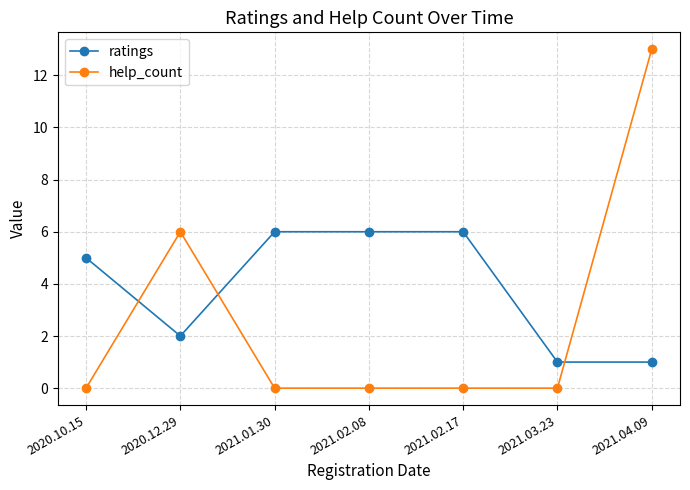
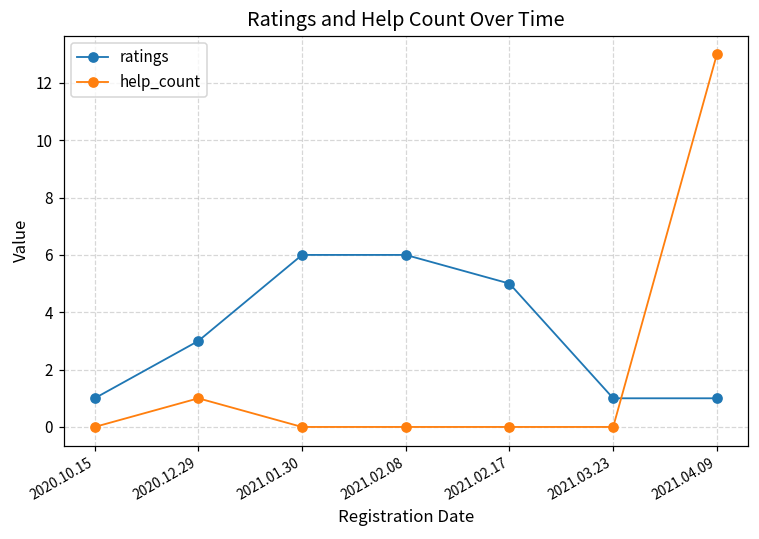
ratings, 2020.10.15: 5 -> 1
ratings, 2020.12.29: 2 -> 3
help_count, 2020.12.29: 6 -> 1
ratings, 2021.02.17: 6 -> 5
